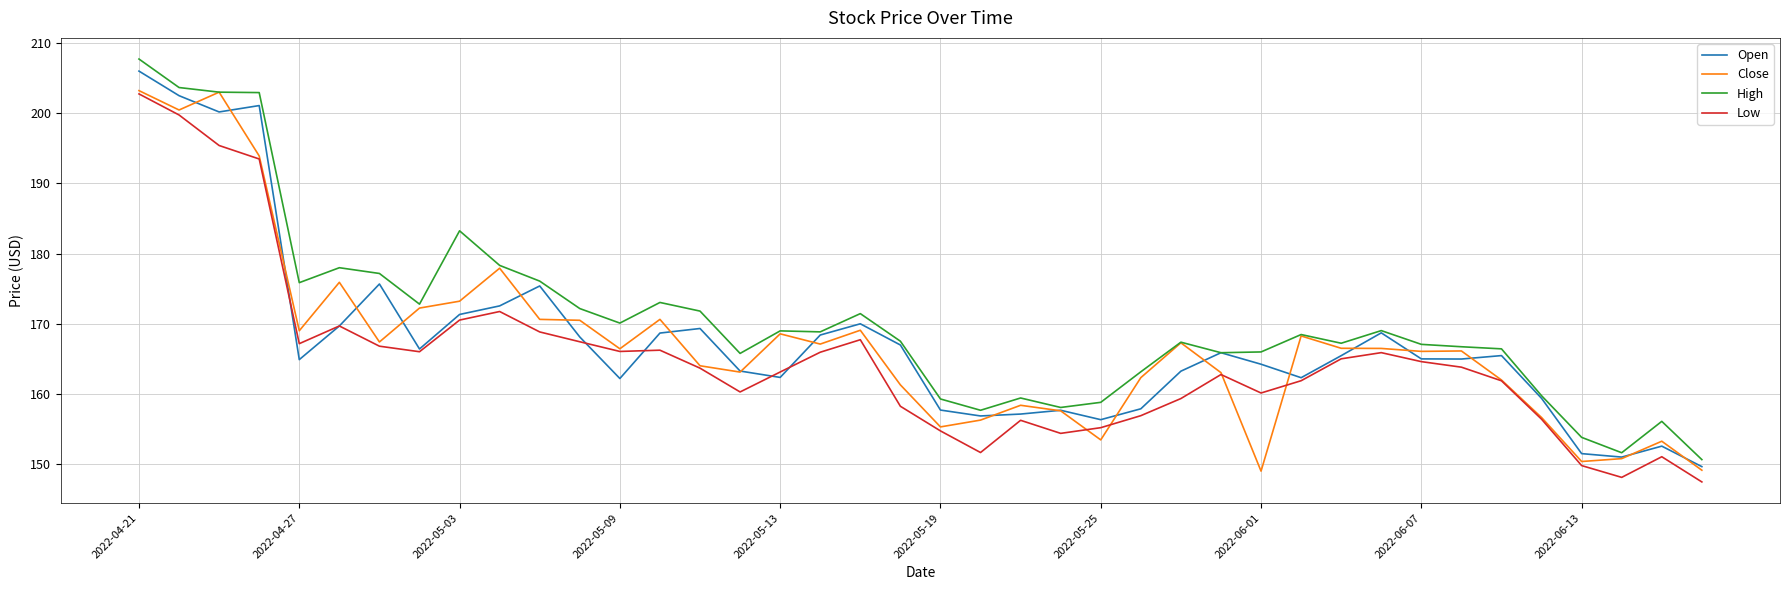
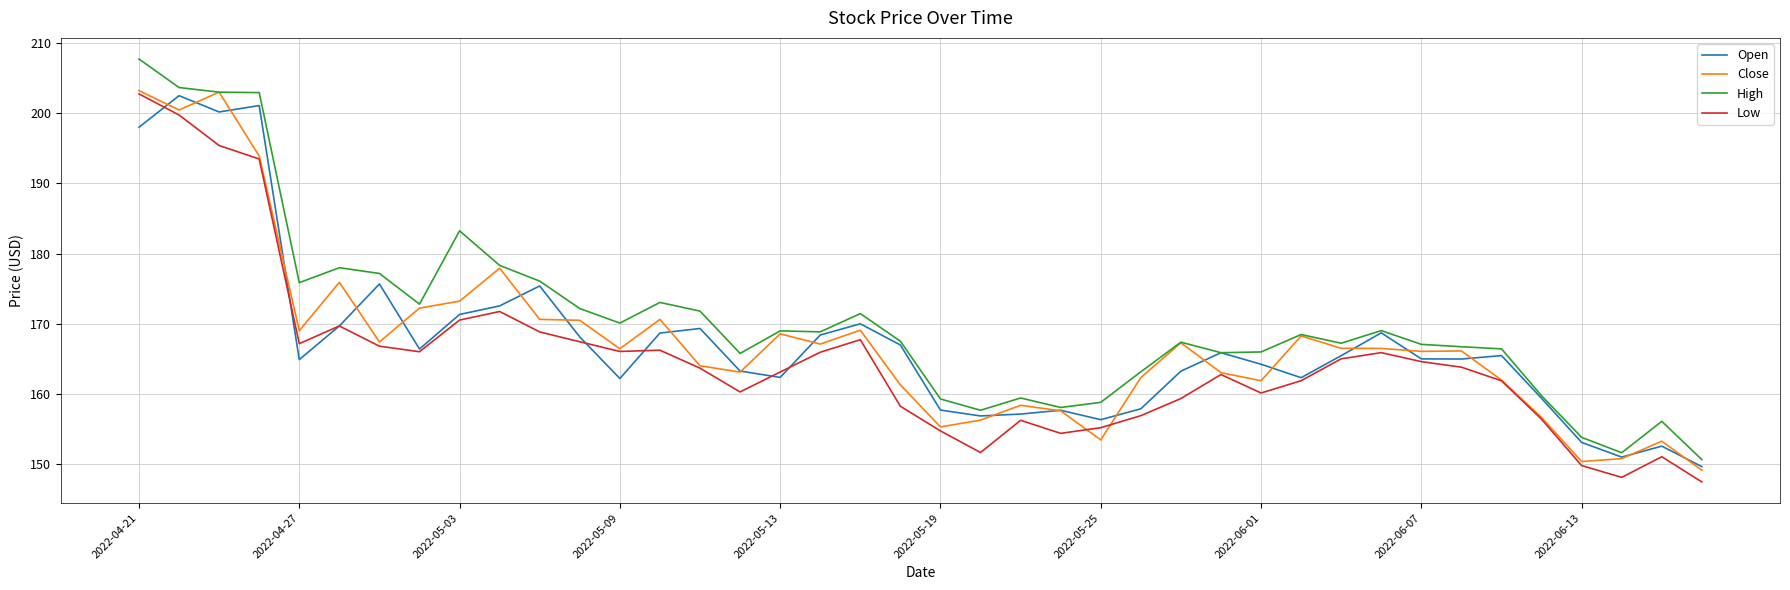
Open, 2022-04-21: 206 -> 198
Close, 2022-06-01: 149 -> 162
Open, 2022-06-13: 152 -> 153
